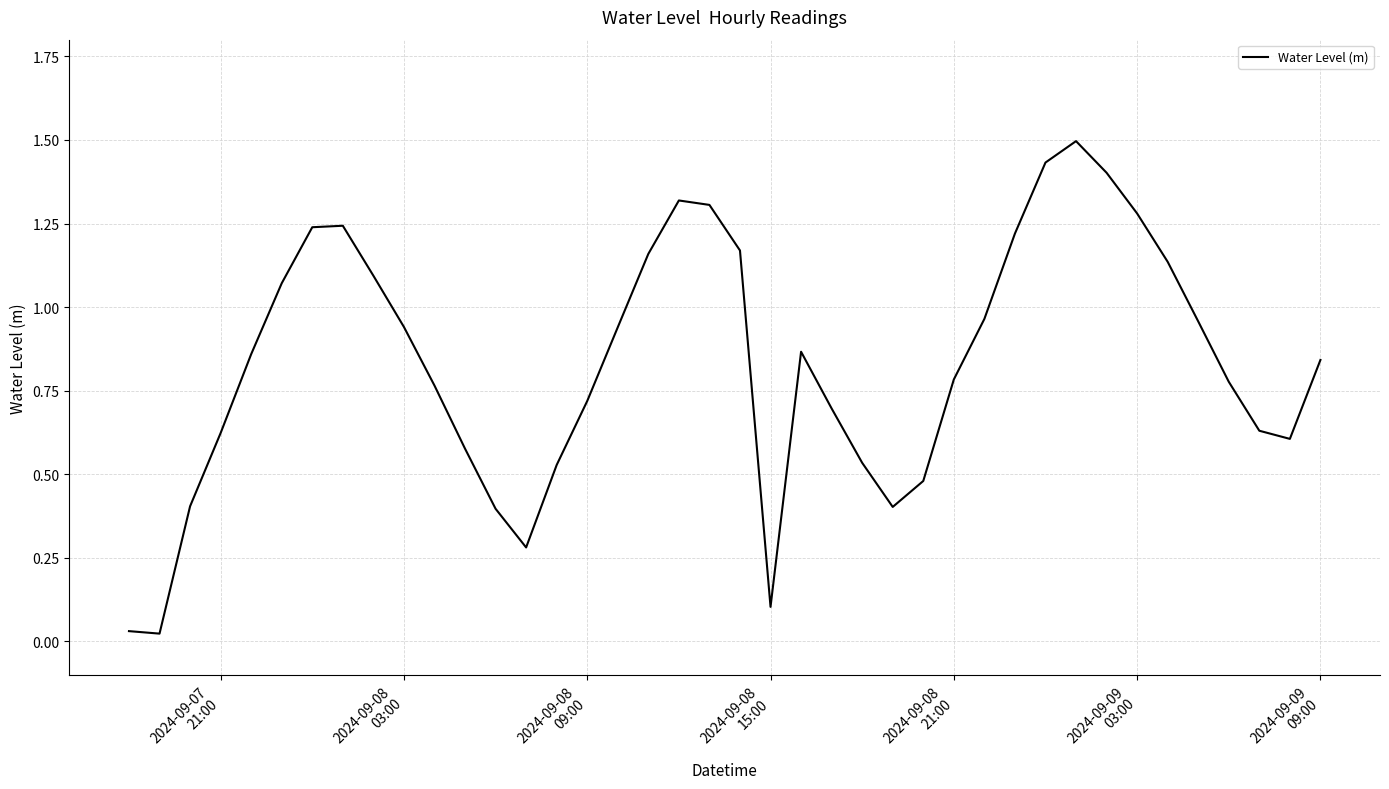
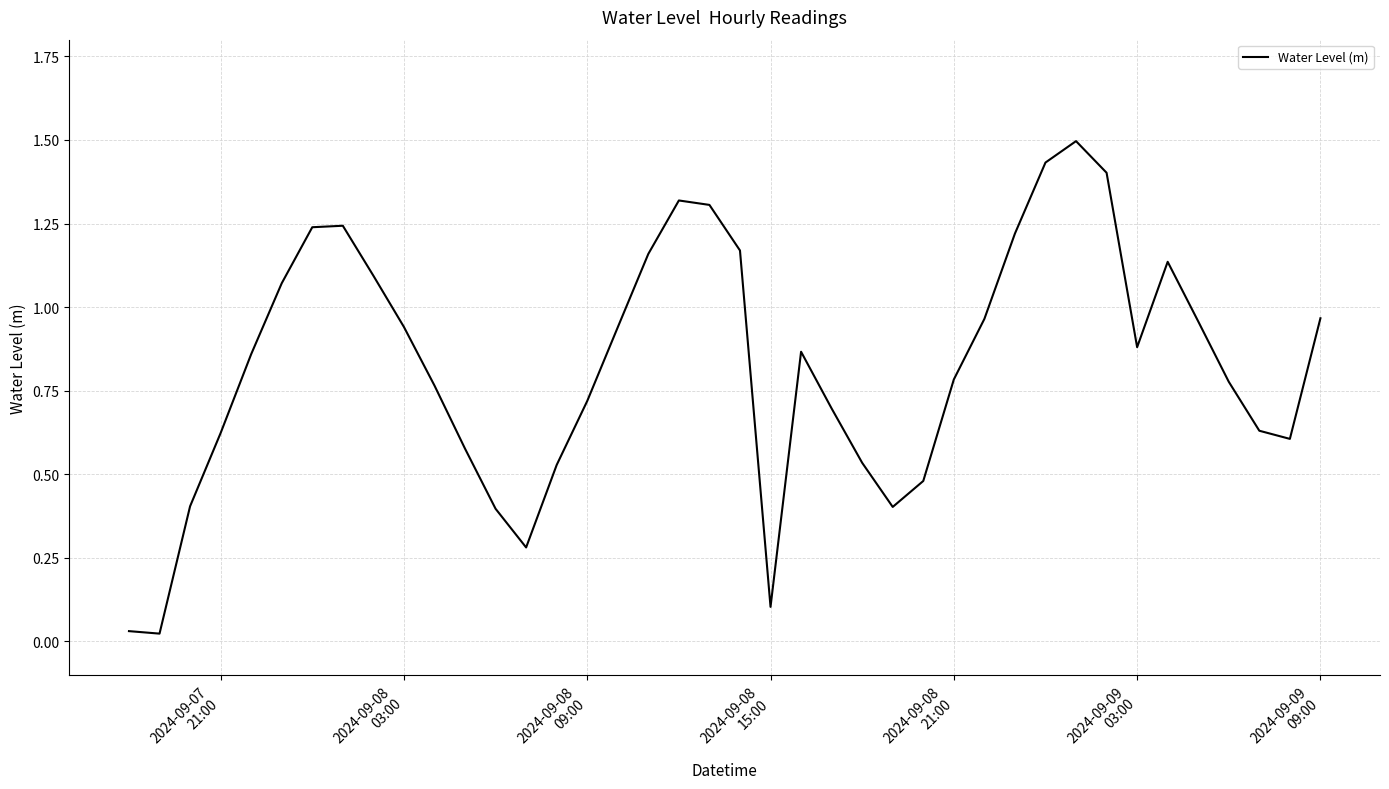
2024-09-09 03:00: 1.28 -> 0.88
2024-09-09 09:00: 0.84 -> 0.97
